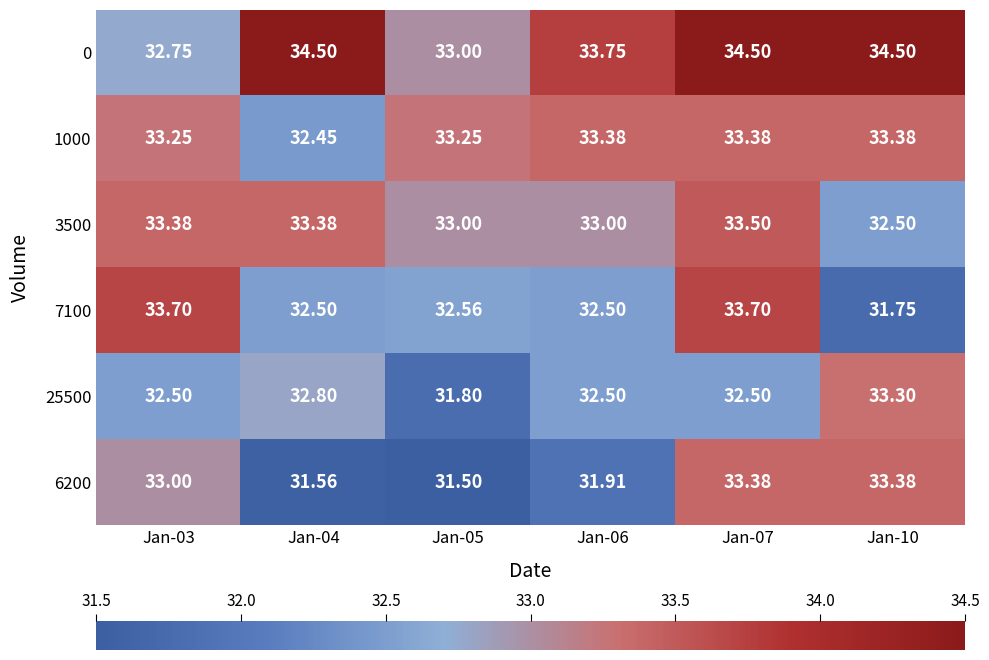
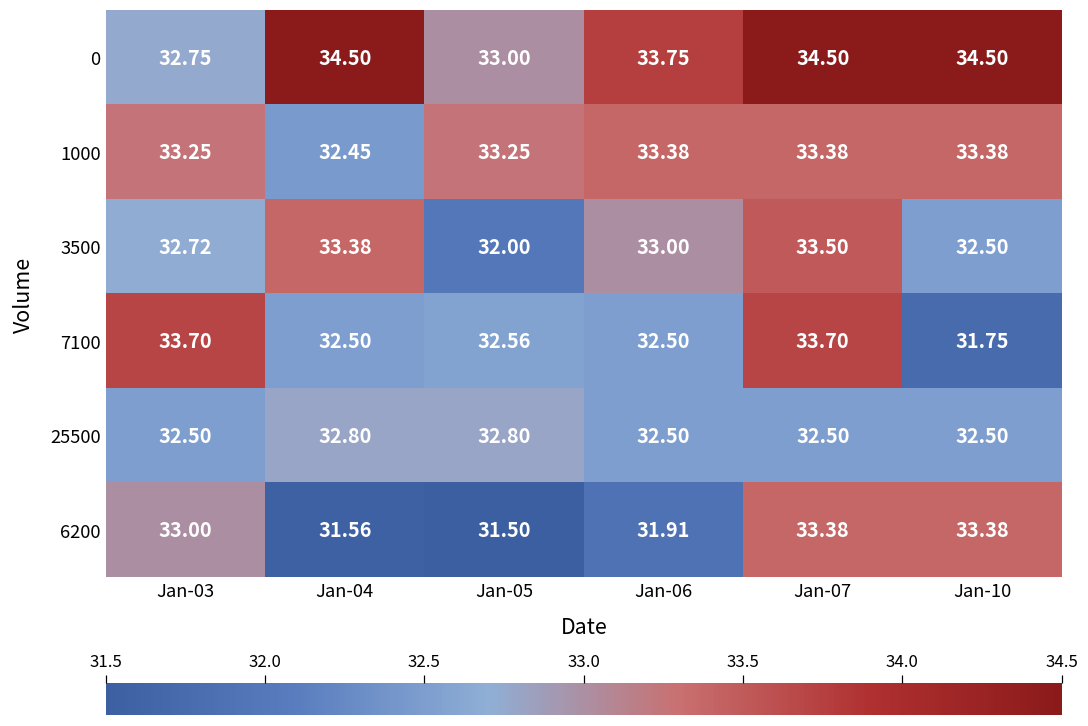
3500, Jan-03: 33.38 -> 32.72
3500, Jan-05: 33.00 -> 32.00
25500, Jan-05: 31.80 -> 32.80
25500, Jan-10: 33.30 -> 32.50
